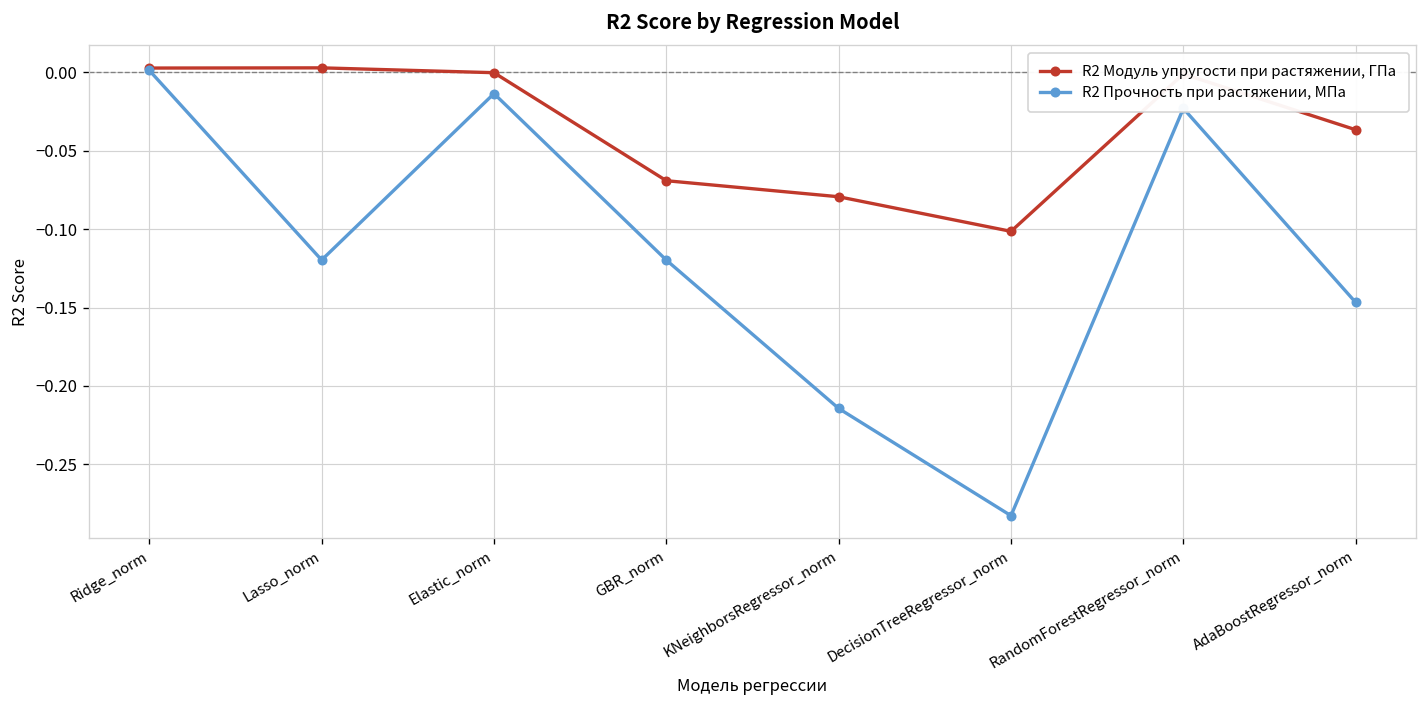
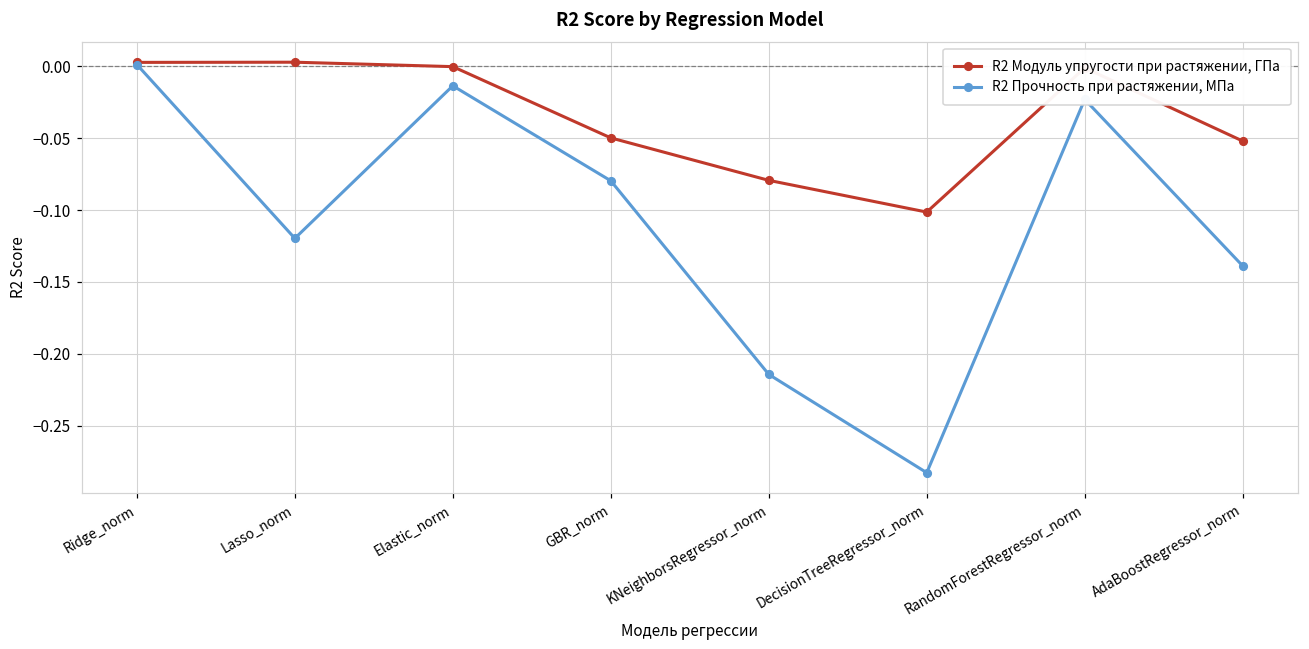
R2 Модуль упругости при растяжении, ГПа, GBR_norm: -0.069 -> -0.050
R2 Прочность при растяжении, МПа, GBR_norm: -0.120 -> -0.080
R2 Модуль упругости при растяжении, ГПа, AdaBoostRegressor_norm: -0.037 -> -0.052
R2 Прочность при растяжении, МПа, AdaBoostRegressor_norm: -0.147 -> -0.139
